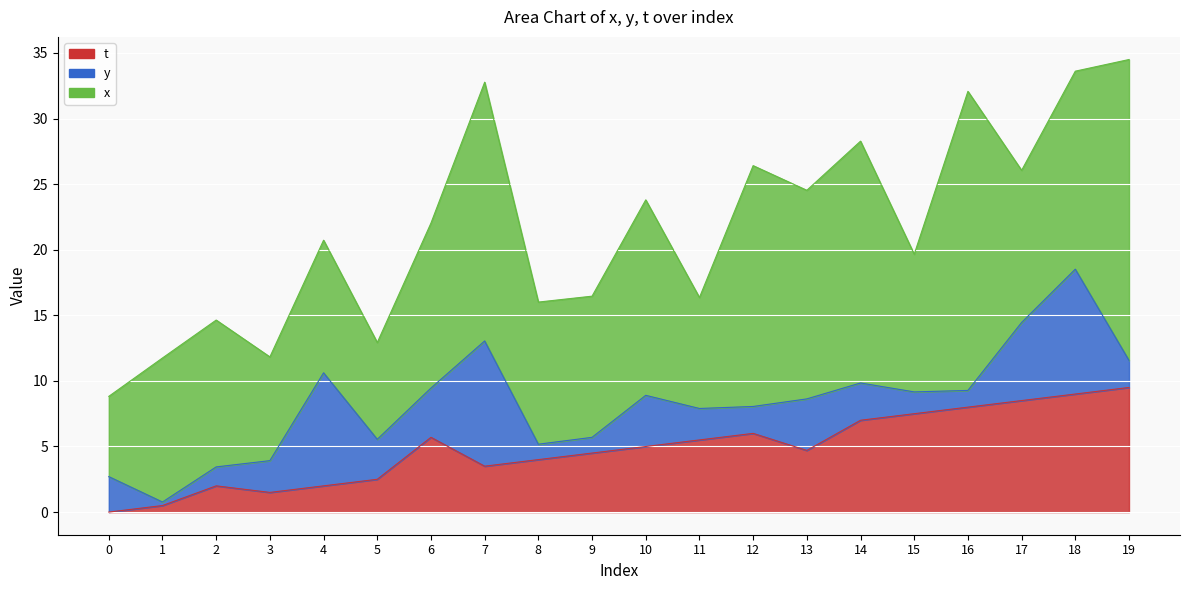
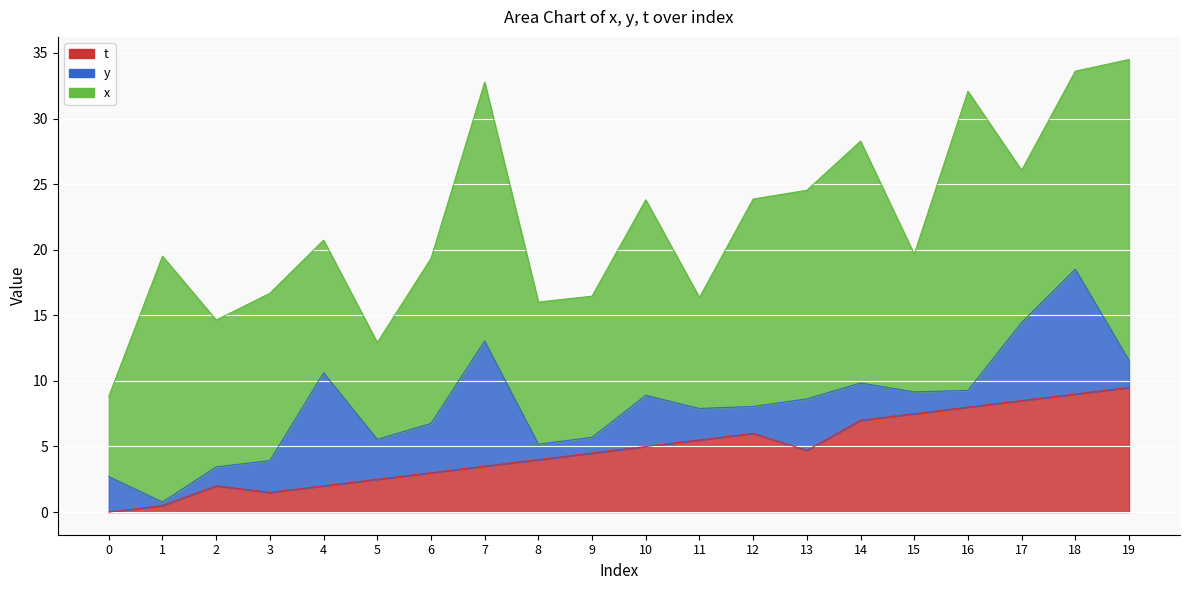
x, 1: 11.0 -> 18.7
x, 3: 7.9 -> 12.8
t, 6: 5.7 -> 3.0
x, 12: 18.4 -> 15.8
